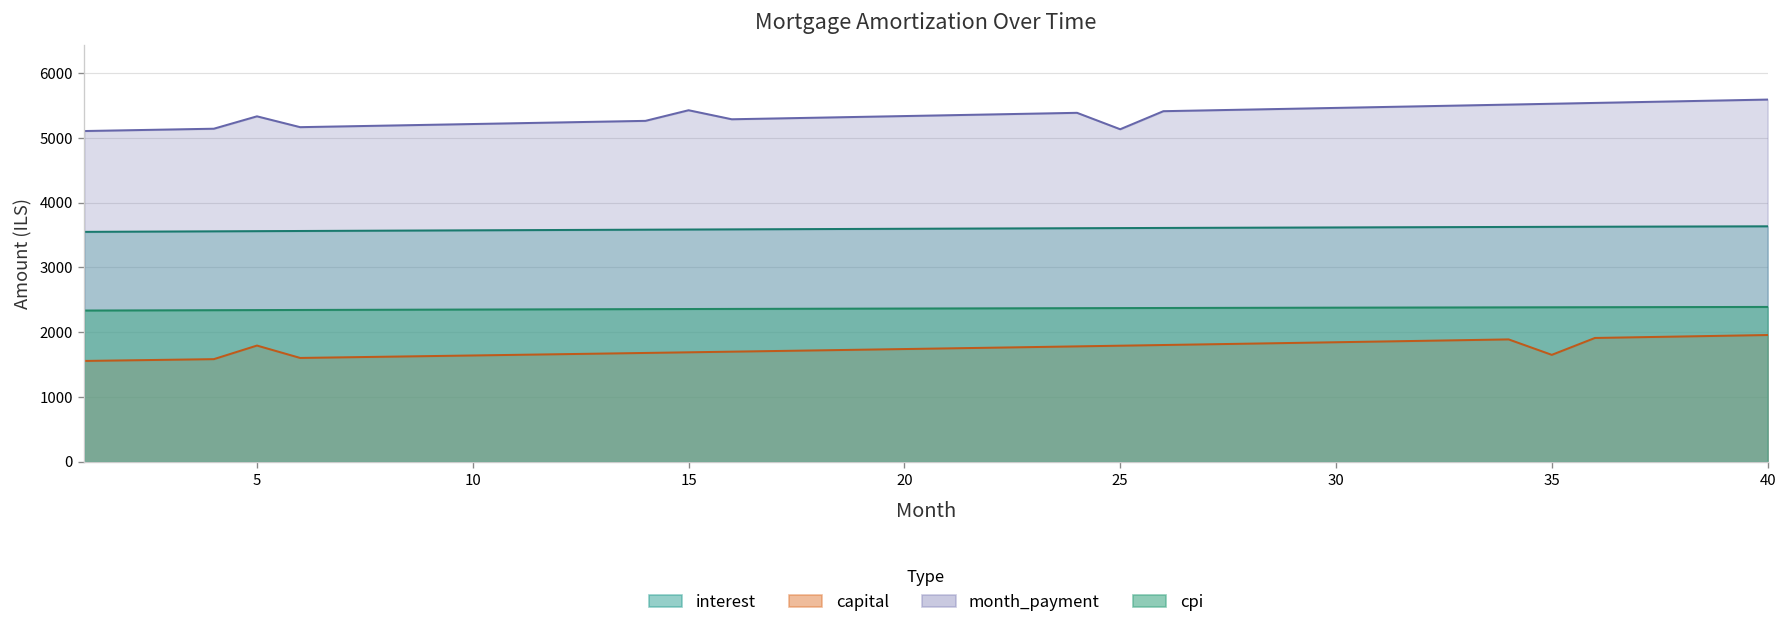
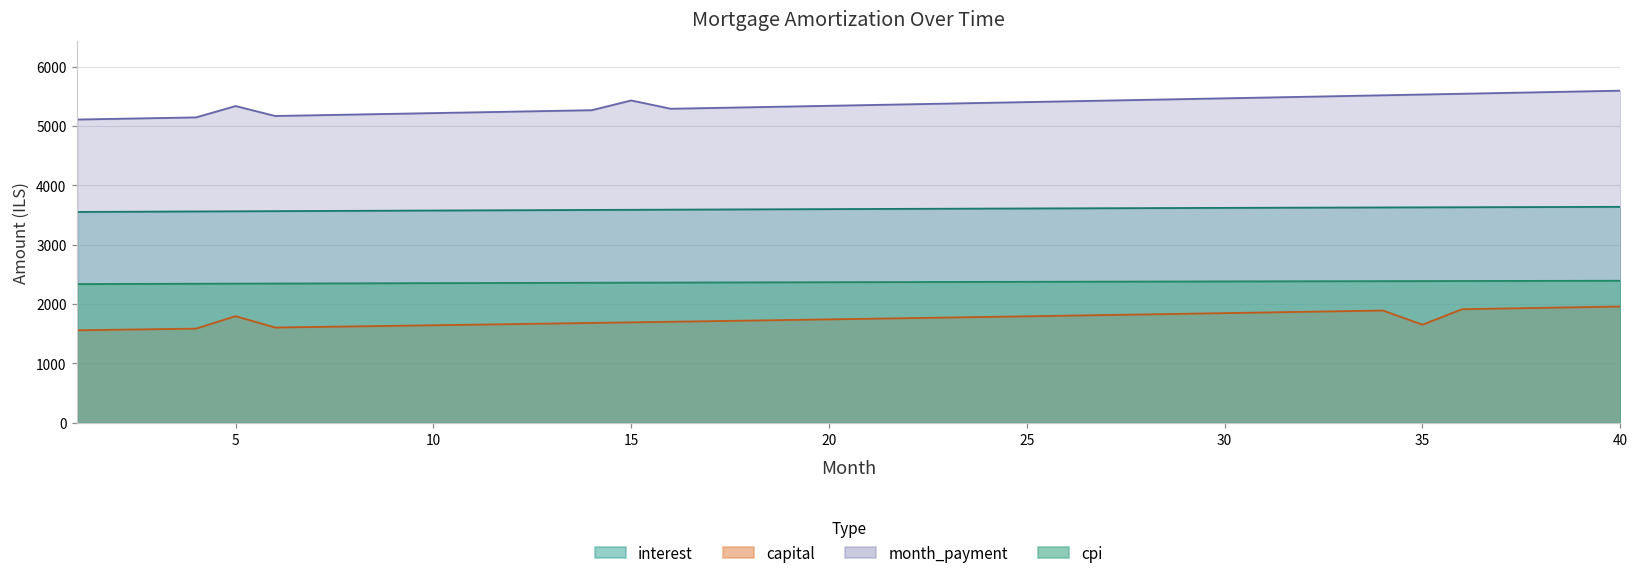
month_payment, 25: 5100 -> 5400
